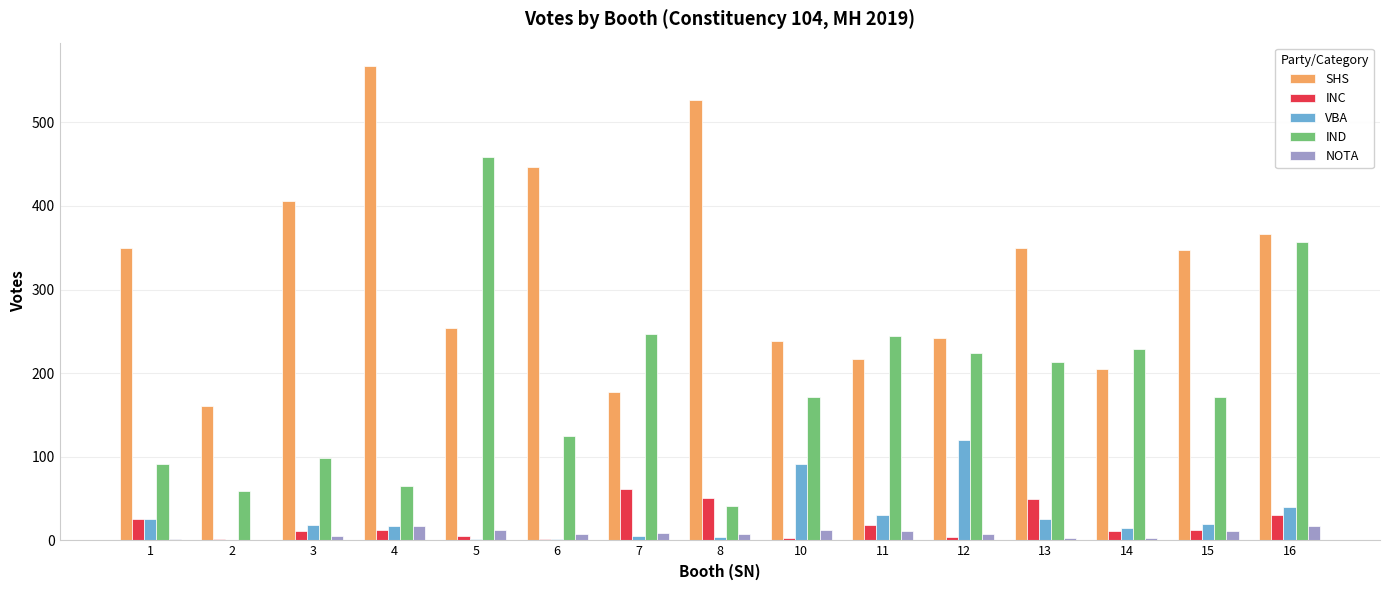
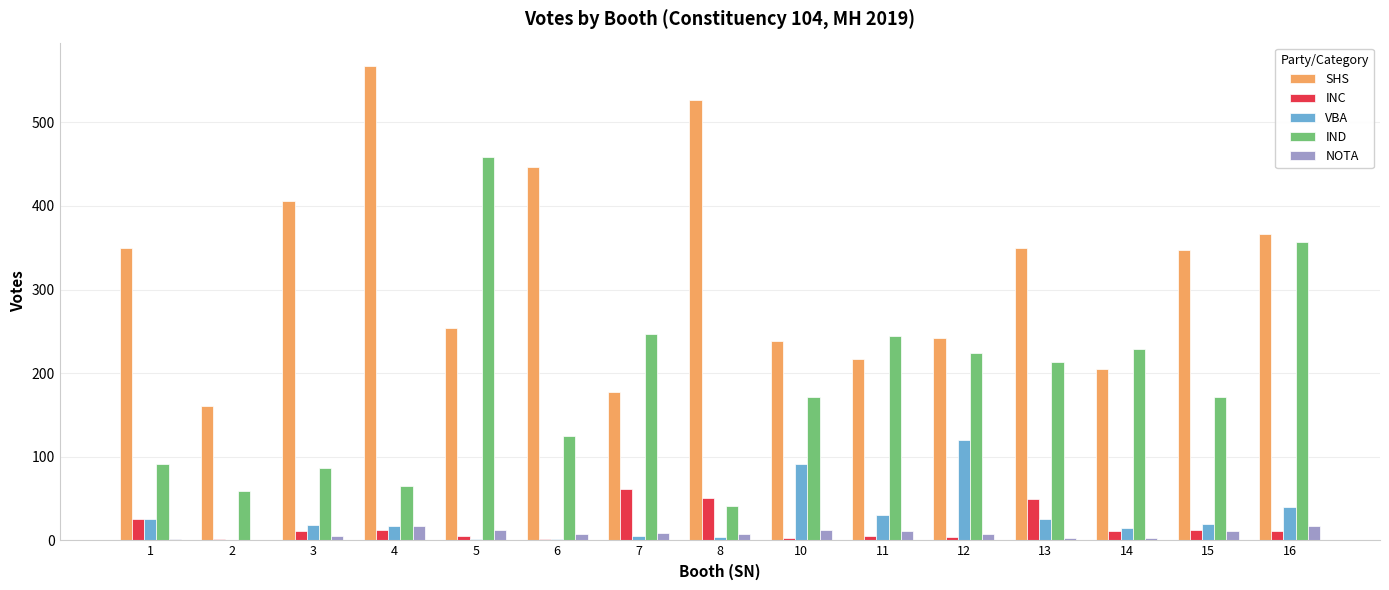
IND, 3: 100 -> 90
INC, 11: 20 -> 10
INC, 16: 30 -> 10
